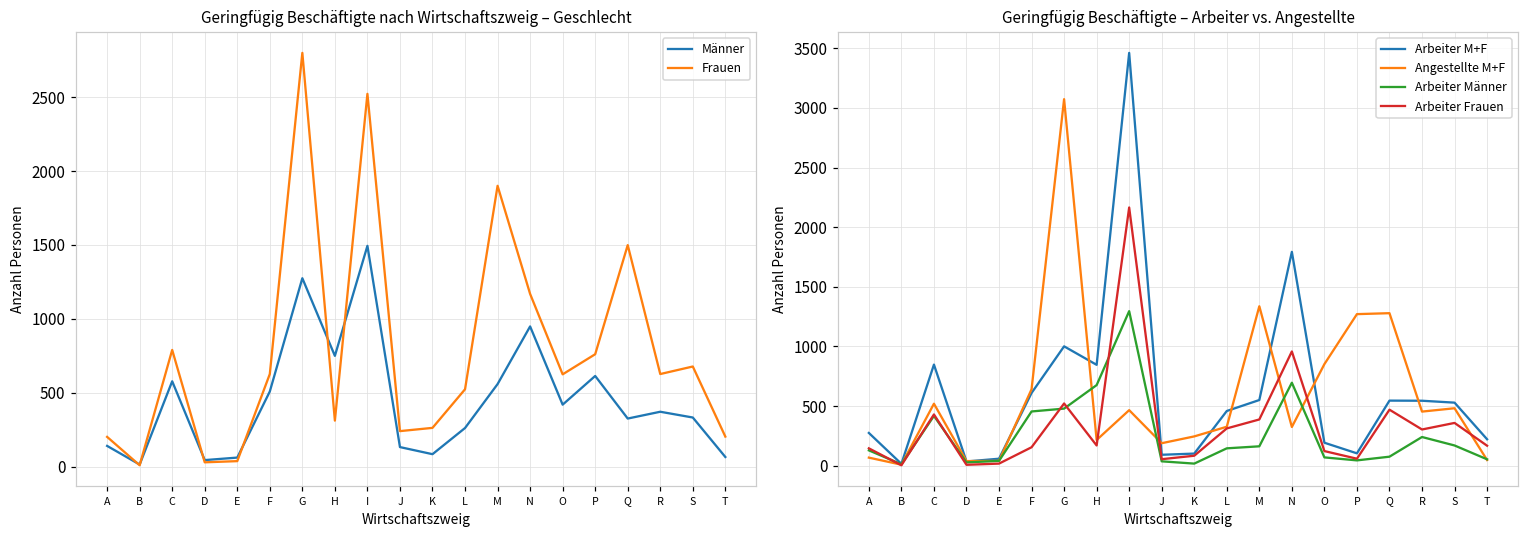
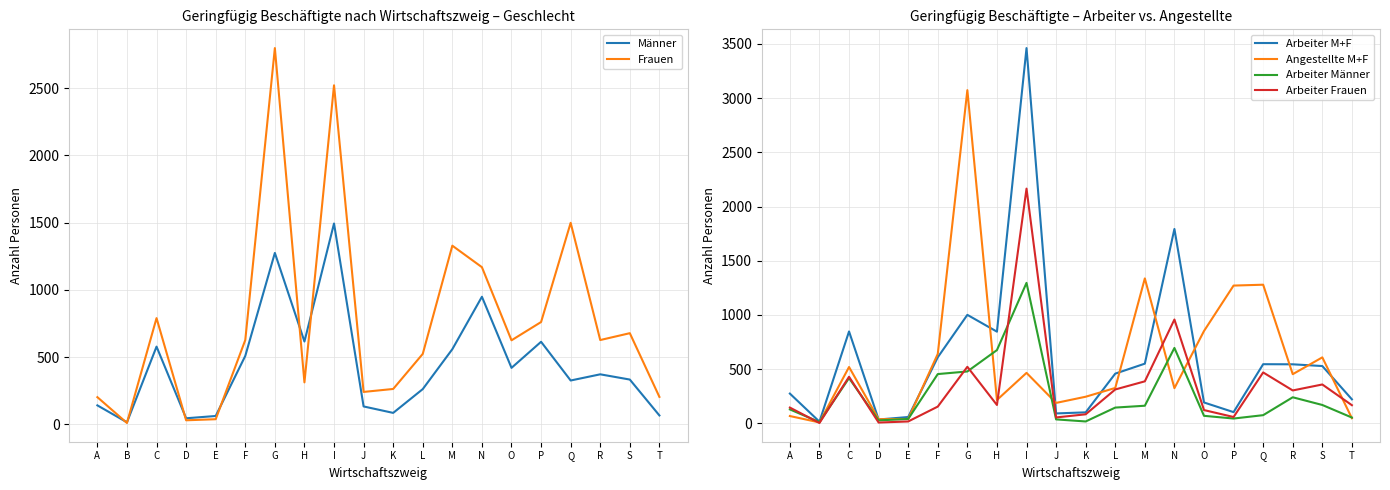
Geringfügig Beschäftigte nach Wirtschaftszweig – Geschlecht, Männer, H: 750 -> 620
Geringfügig Beschäftigte nach Wirtschaftszweig – Geschlecht, Frauen, M: 1900 -> 1330
Geringfügig Beschäftigte – Arbeiter vs. Angestellte, Angestellte M+F, S: 480 -> 610
